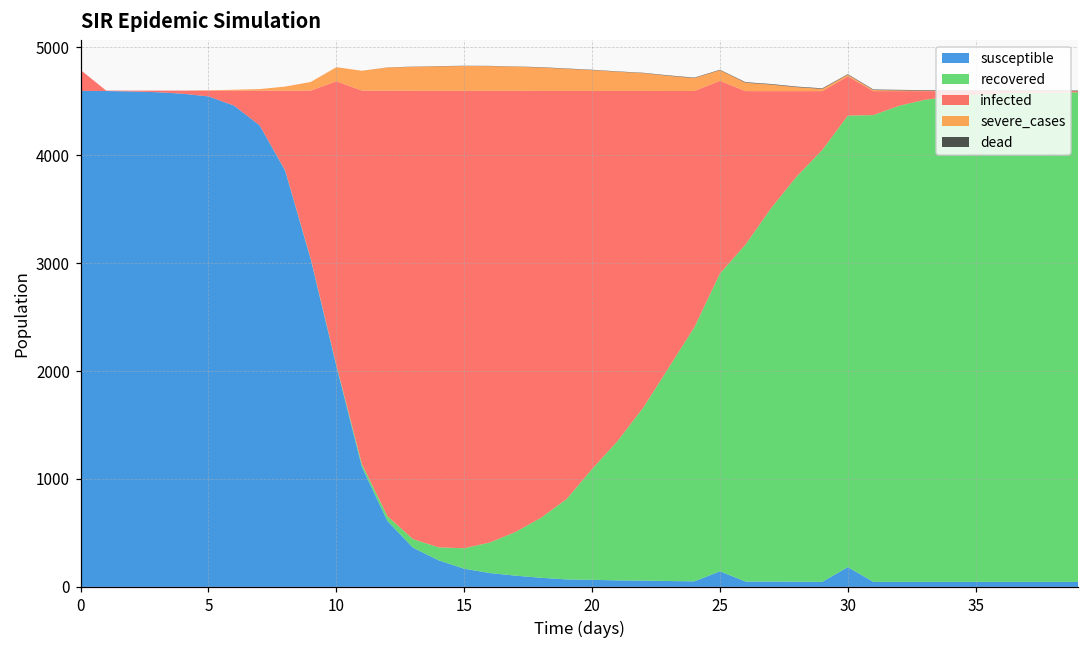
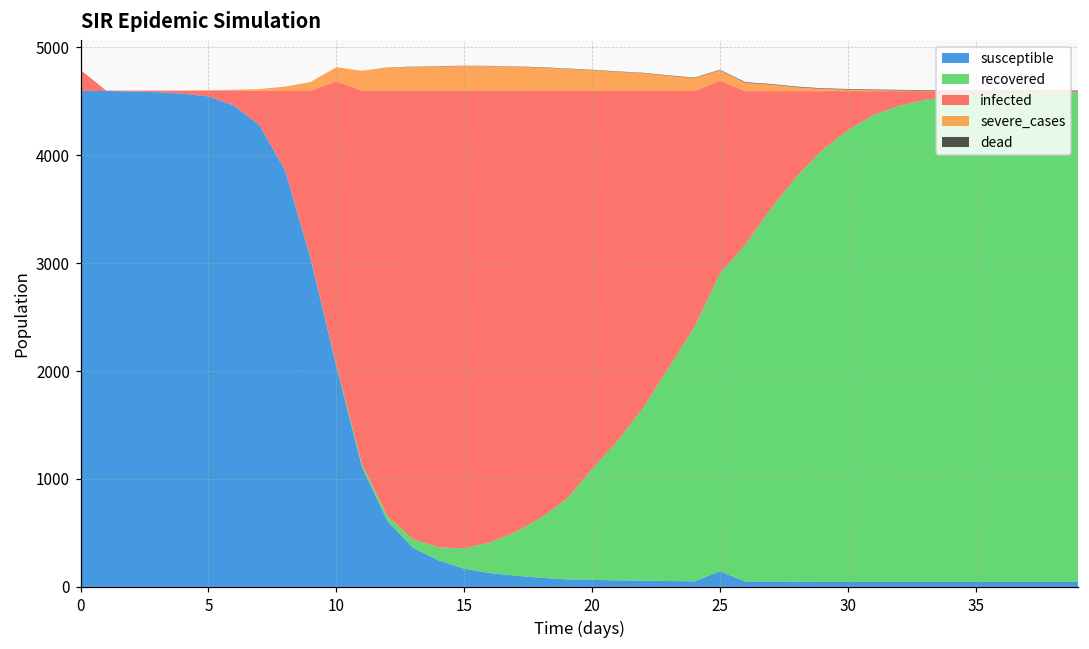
susceptible, 30: 200 -> 0
